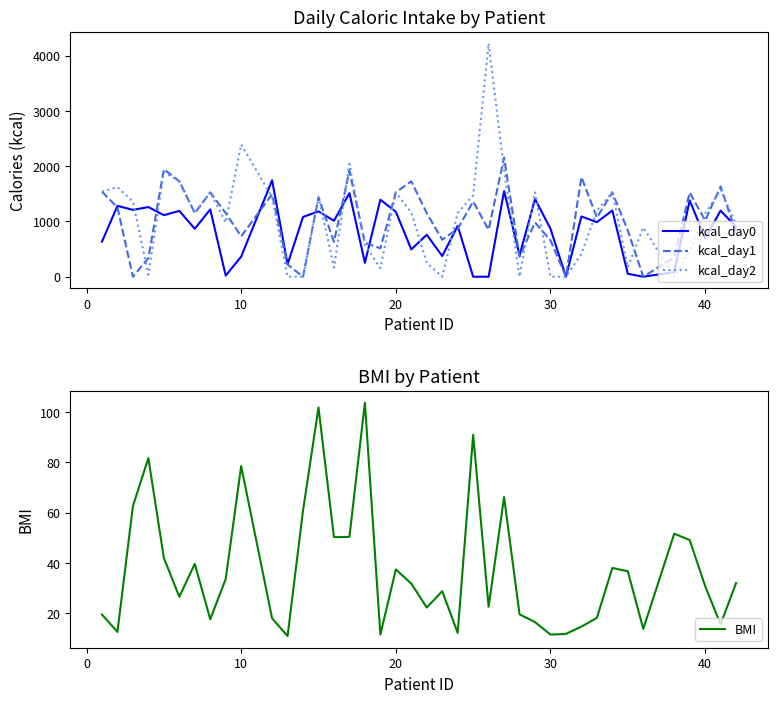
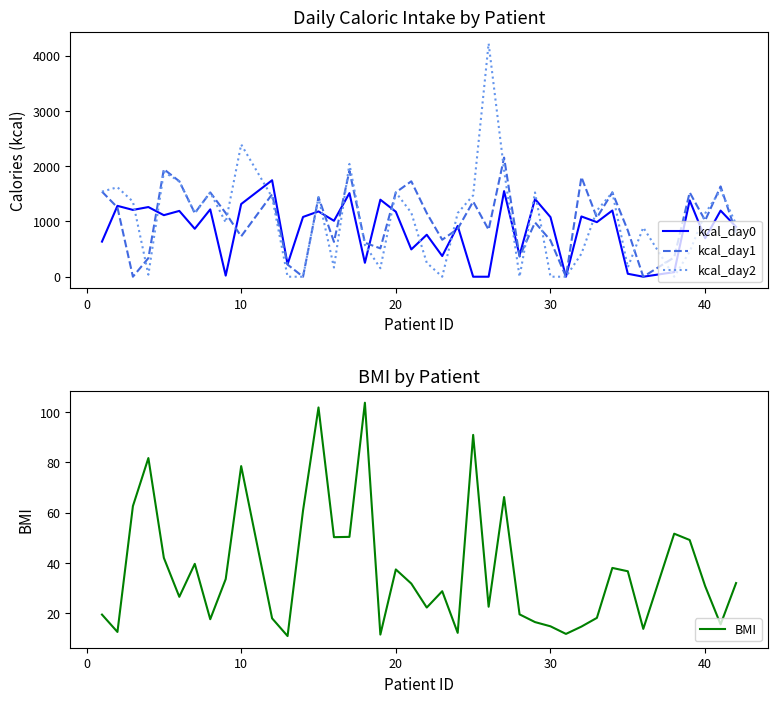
Daily Caloric Intake by Patient, kcal_day0, 10: 400 -> 1300
Daily Caloric Intake by Patient, kcal_day0, 30: 900 -> 1100
BMI by Patient, 30: 12 -> 15
